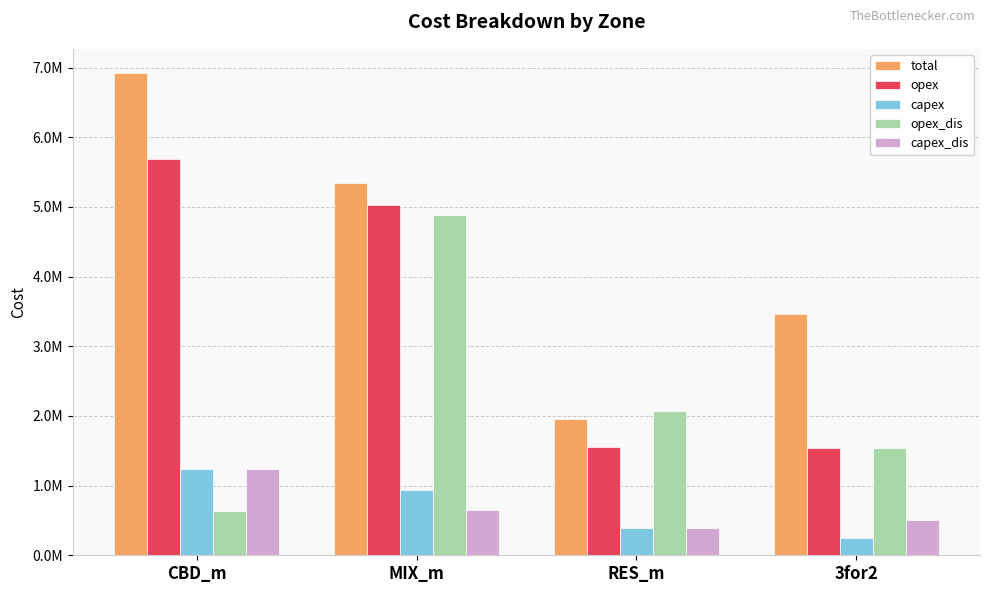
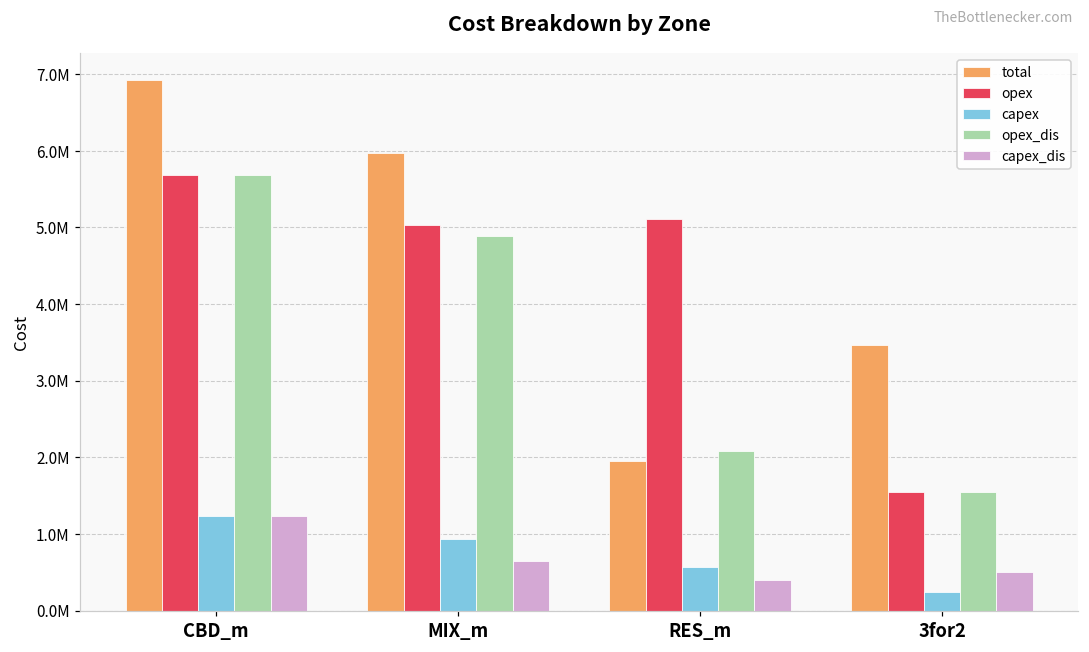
opex_dis, CBD_m: 600000 -> 5700000
total, MIX_m: 5300000 -> 6000000
opex, RES_m: 1600000 -> 5100000
capex, RES_m: 400000 -> 600000
